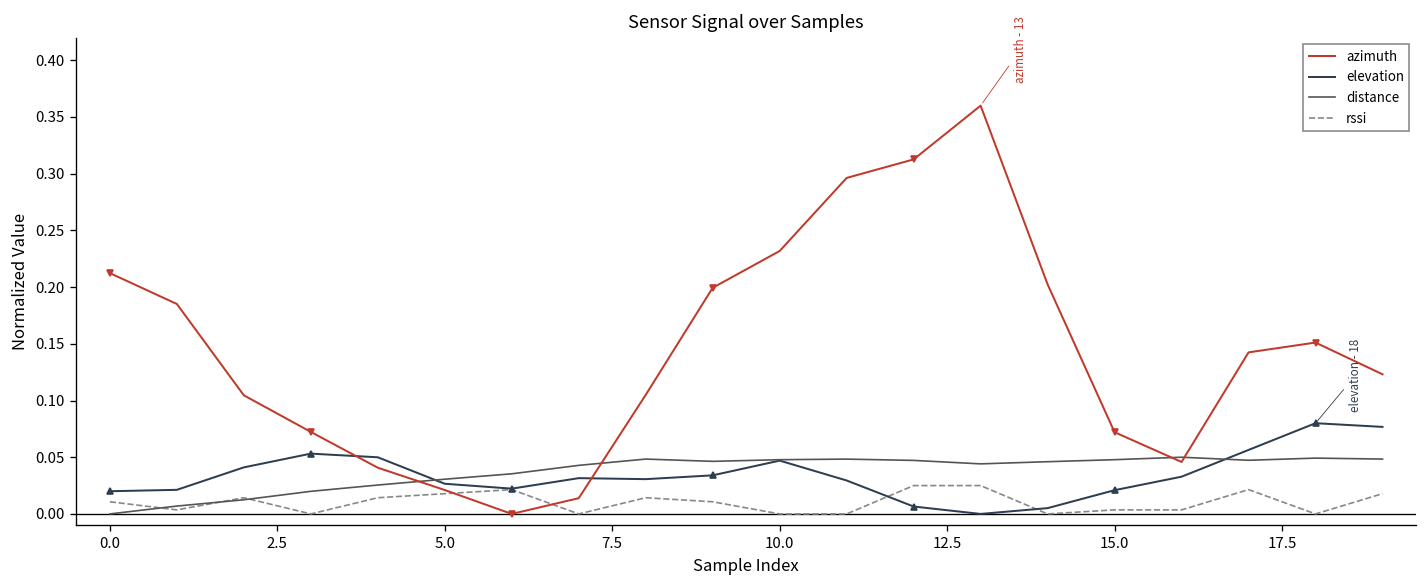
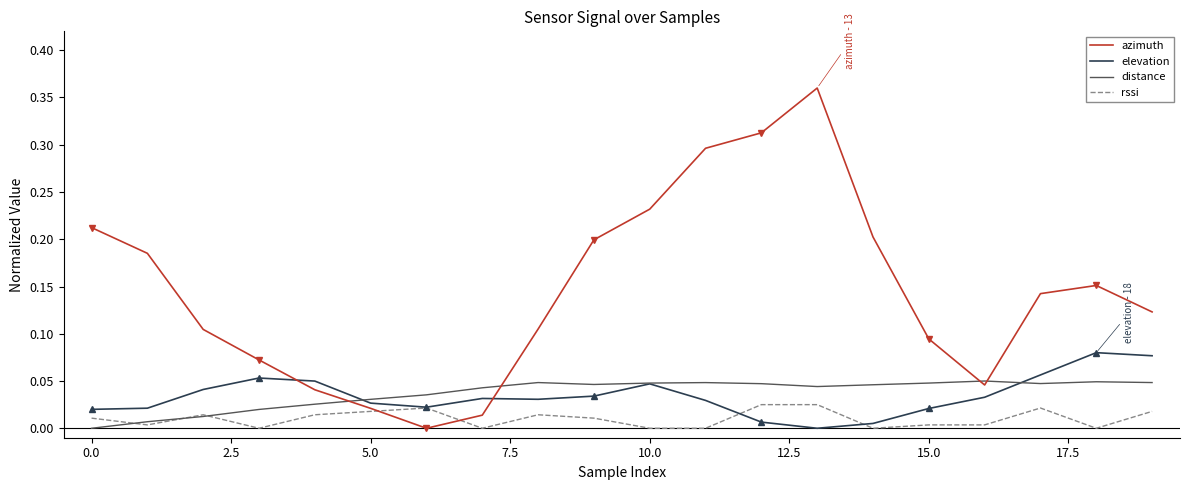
azimuth, 15.0: 0.07 -> 0.09
